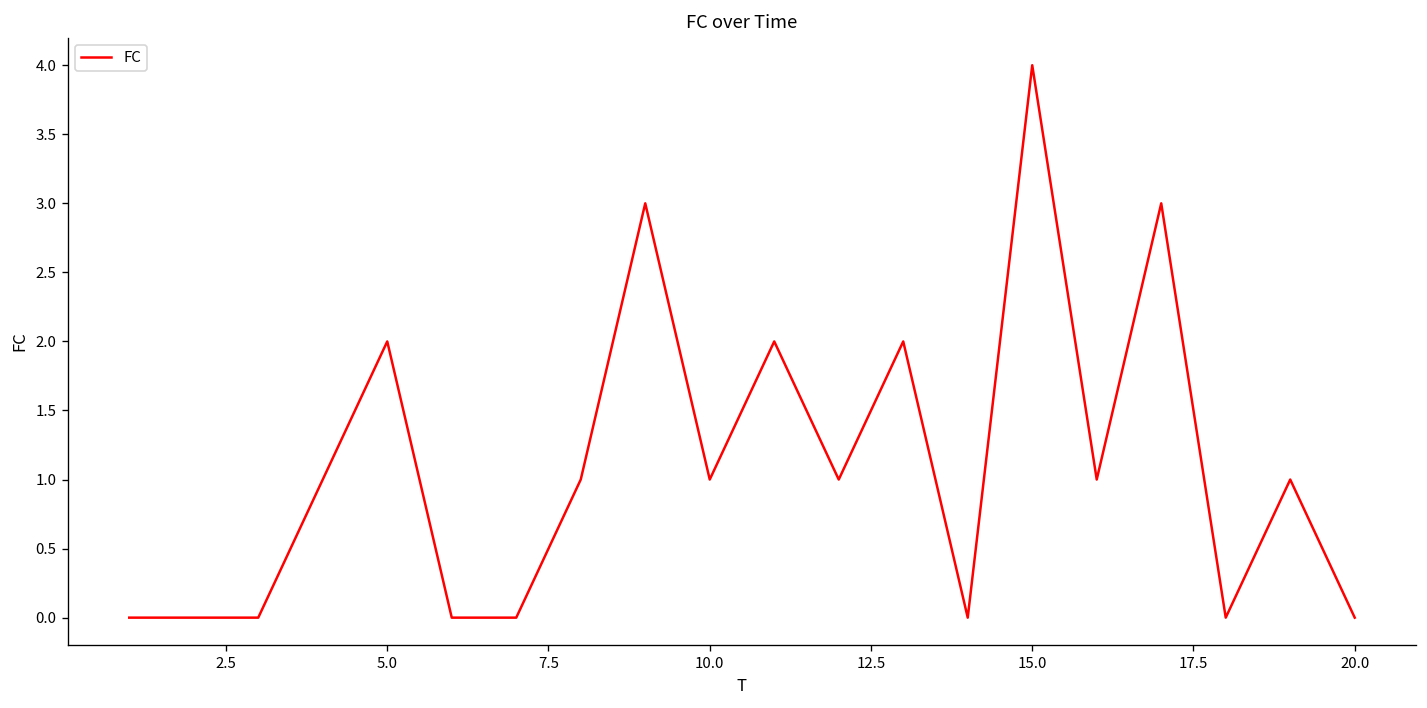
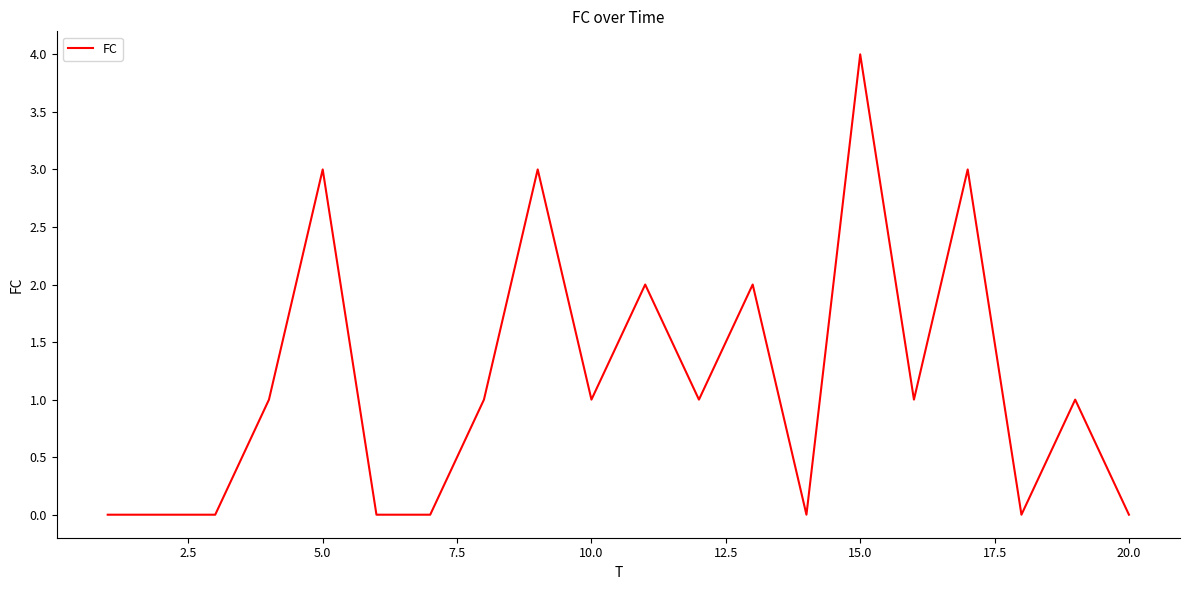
5.0: 2 -> 3
